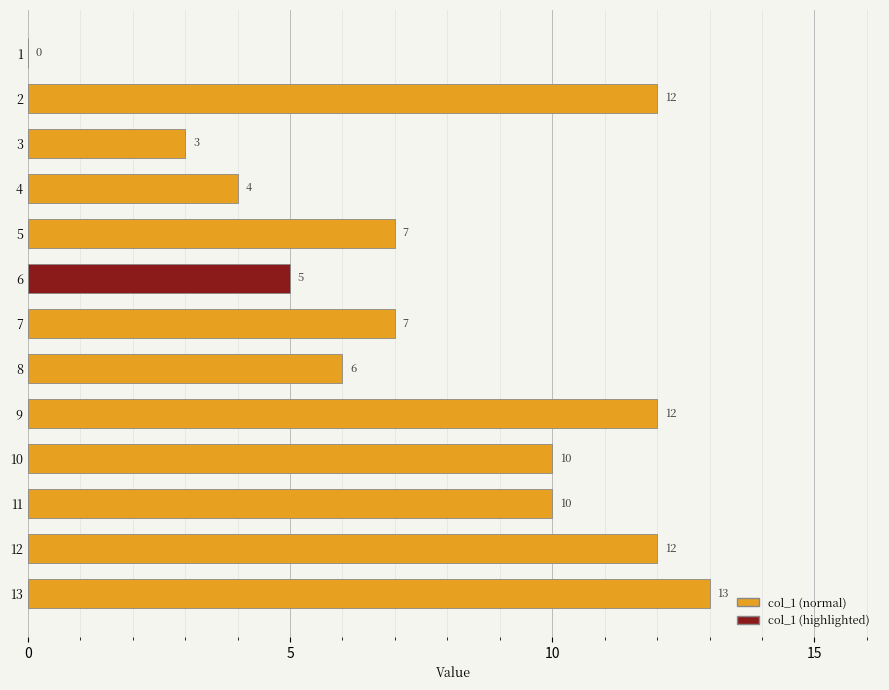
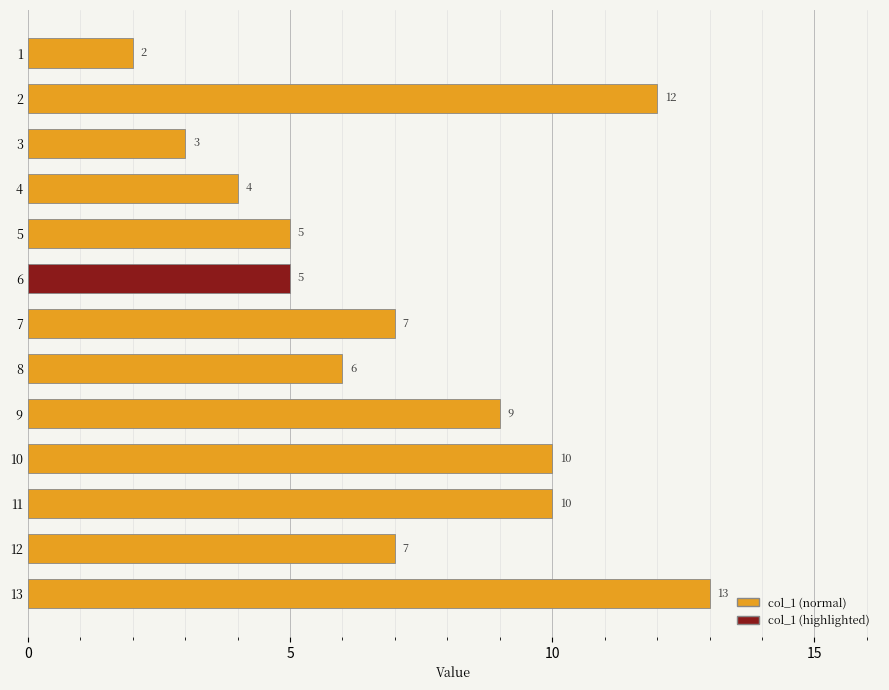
1: 0 -> 2
5: 7 -> 5
9: 12 -> 9
12: 12 -> 7
